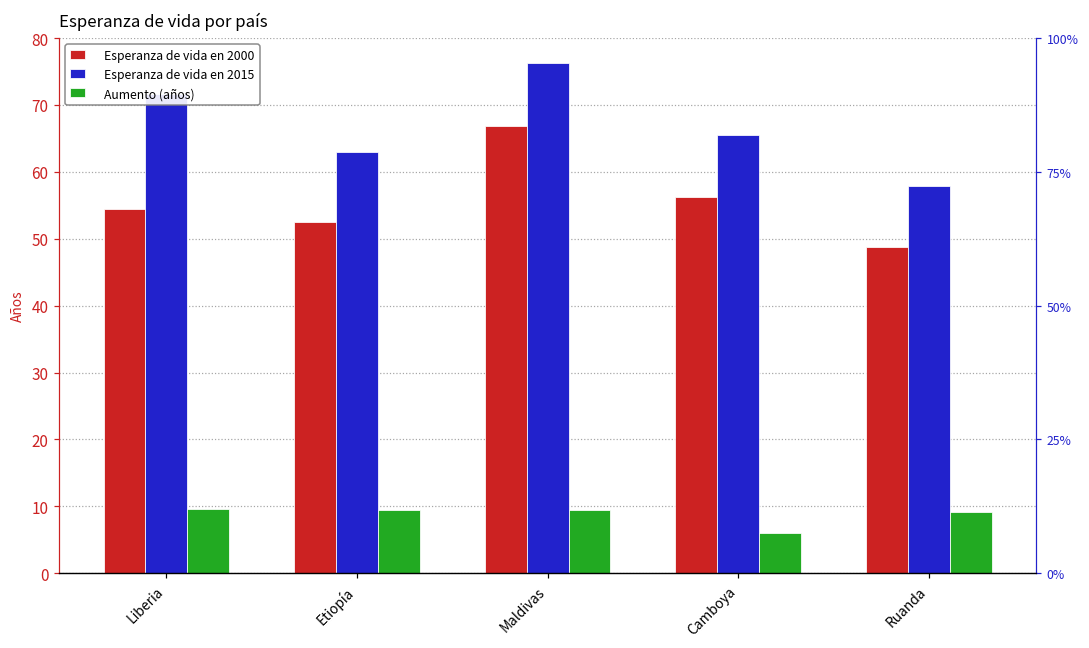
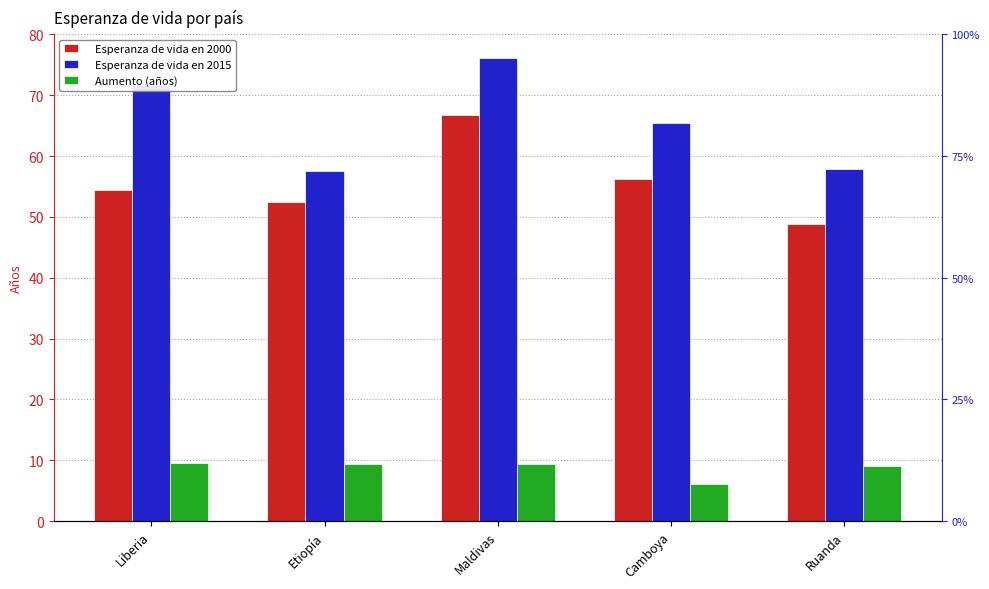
Esperanza de vida en 2015, Etiopía: 63 -> 58
